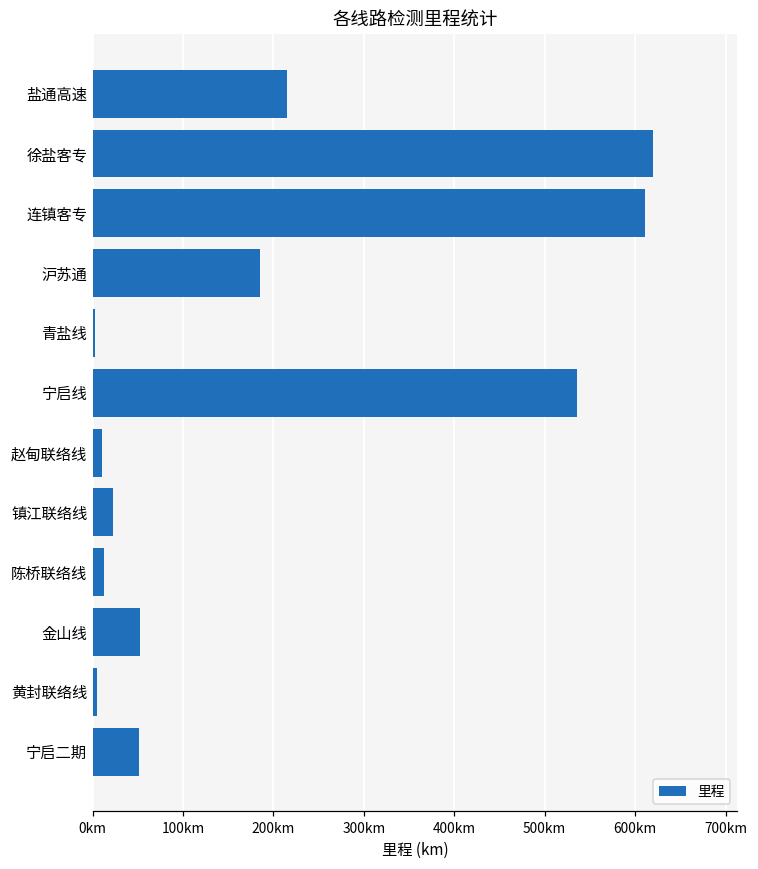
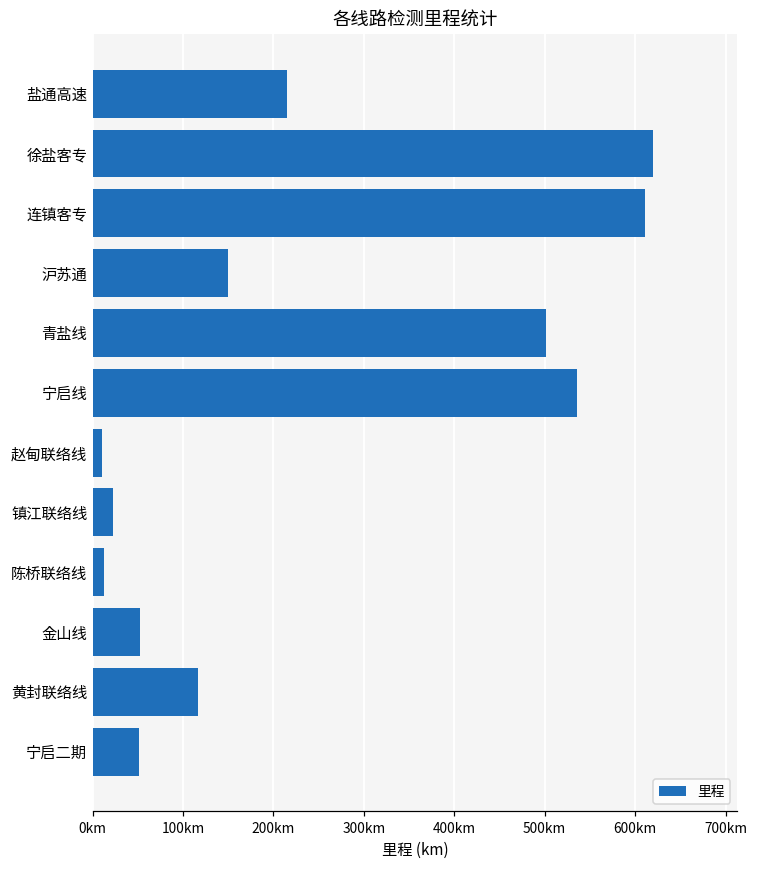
沪苏通: 190km -> 150km
青盐线: 0km -> 500km
黄封联络线: 10km -> 120km
